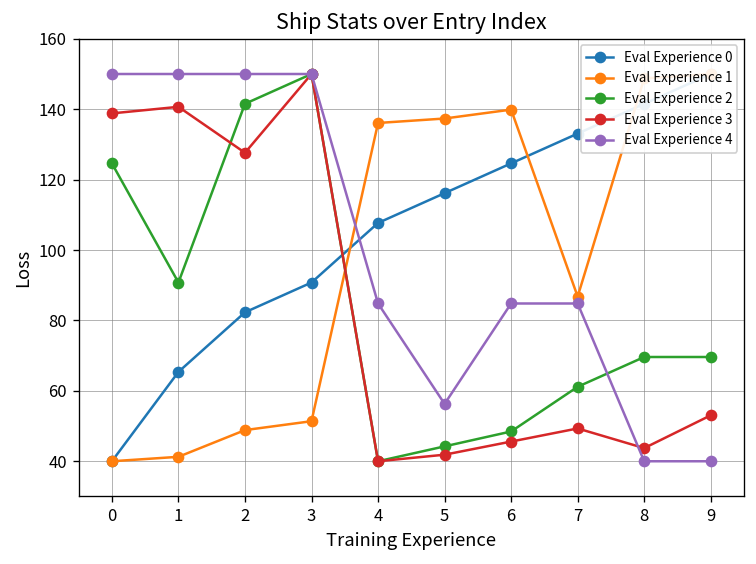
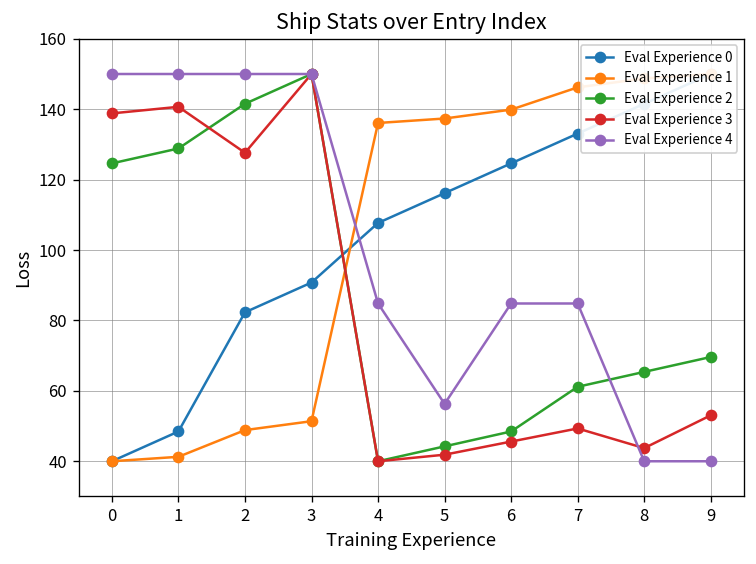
Eval Experience 0, 1: 65 -> 48
Eval Experience 2, 1: 91 -> 129
Eval Experience 1, 7: 87 -> 146
Eval Experience 2, 8: 70 -> 65
